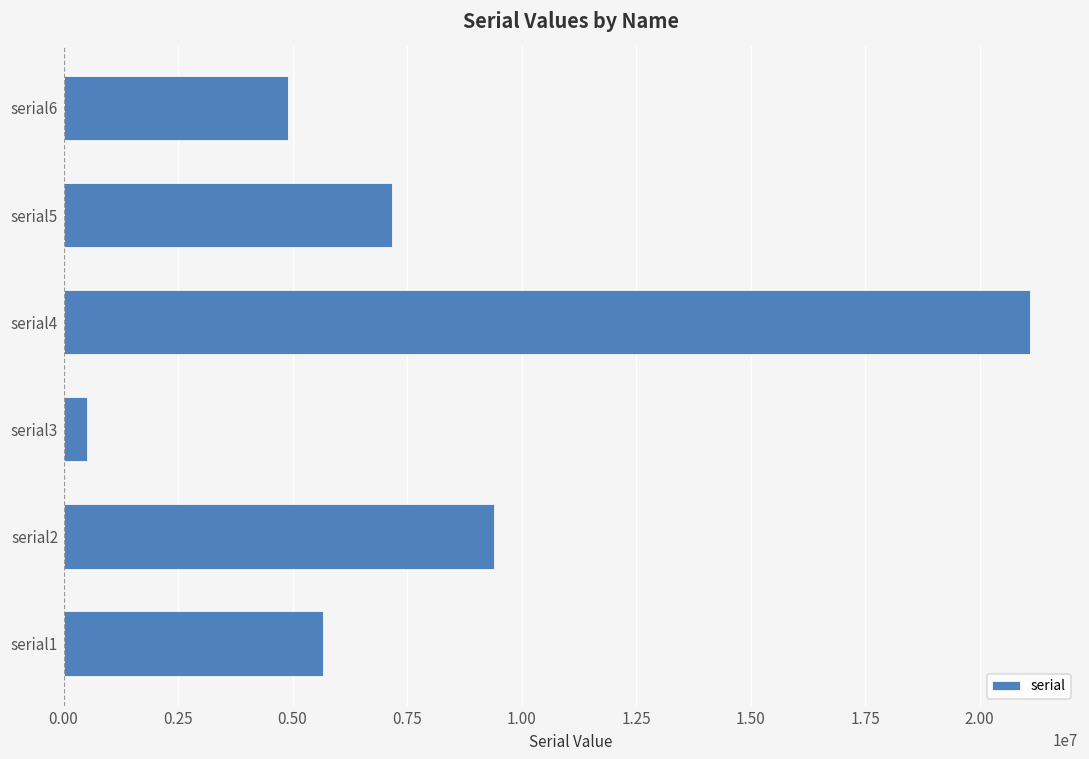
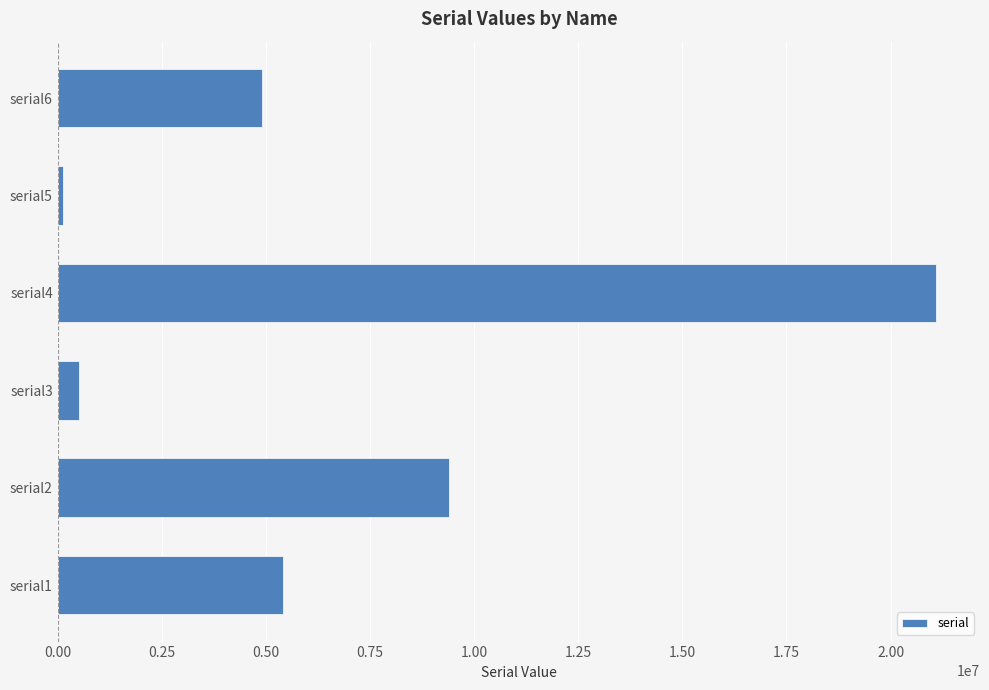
serial5: 7200000 -> 100000
serial1: 5700000 -> 5400000
